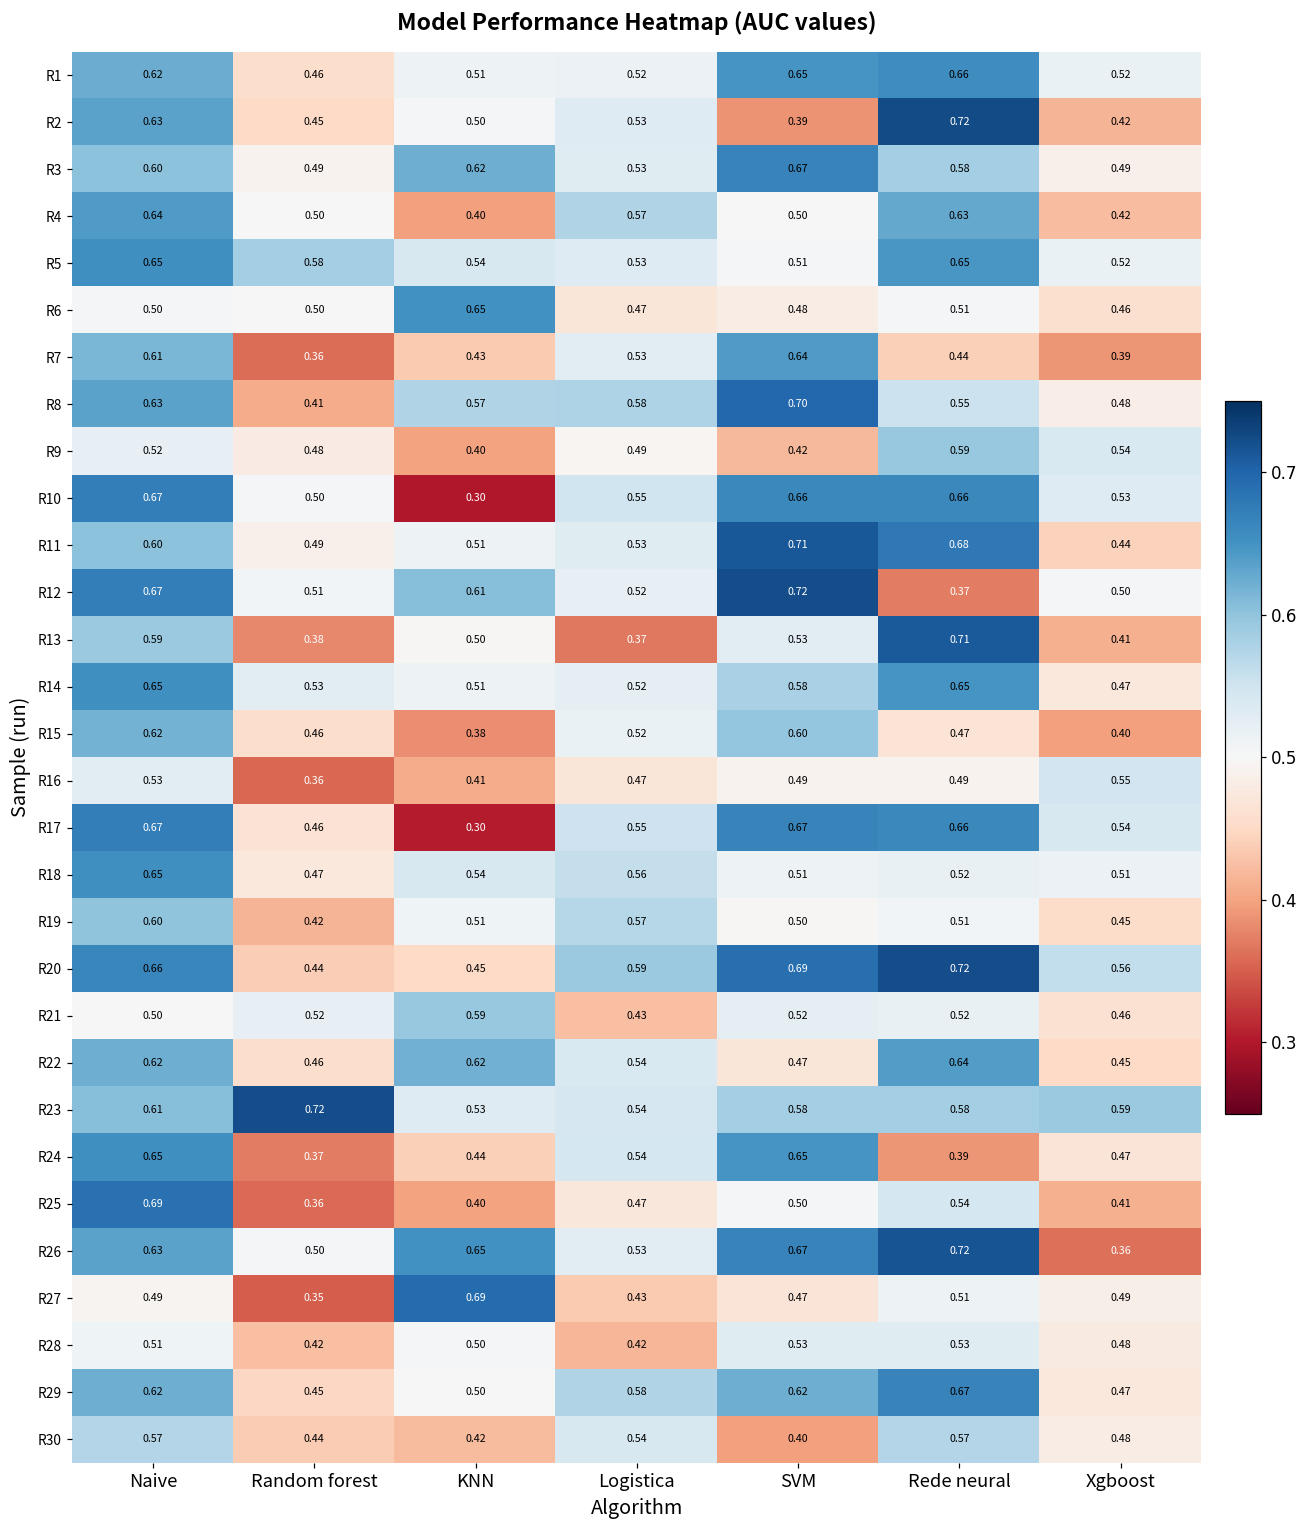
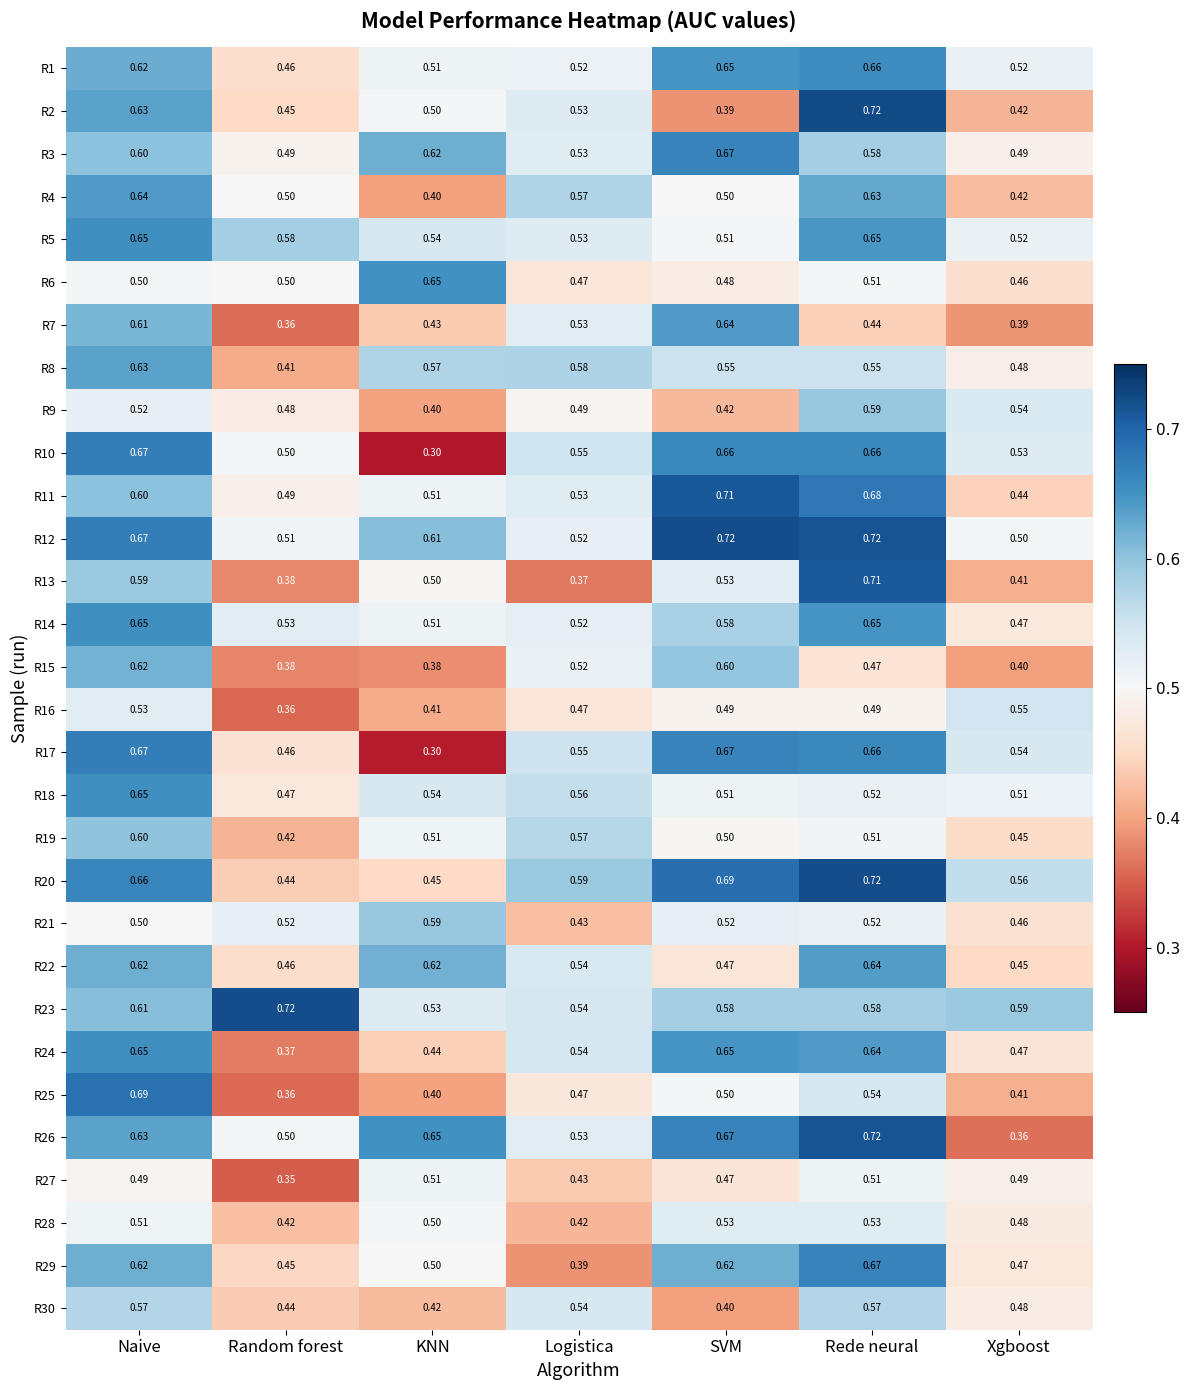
R8, SVM: 0.70 -> 0.55
R12, Rede neural: 0.37 -> 0.72
R15, Random forest: 0.46 -> 0.38
R24, Rede neural: 0.39 -> 0.64
R27, KNN: 0.69 -> 0.51
R29, Logistica: 0.58 -> 0.39
